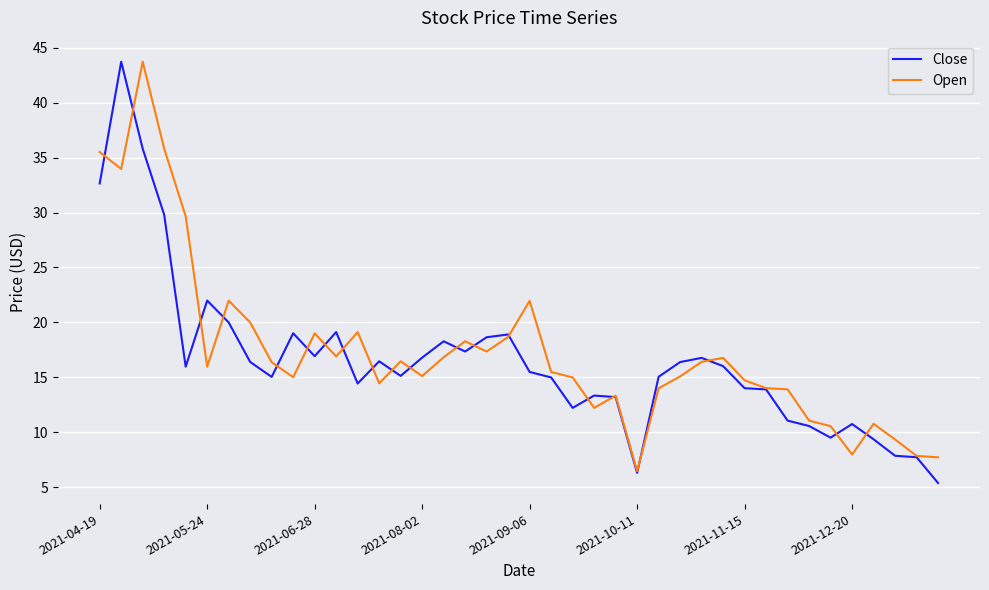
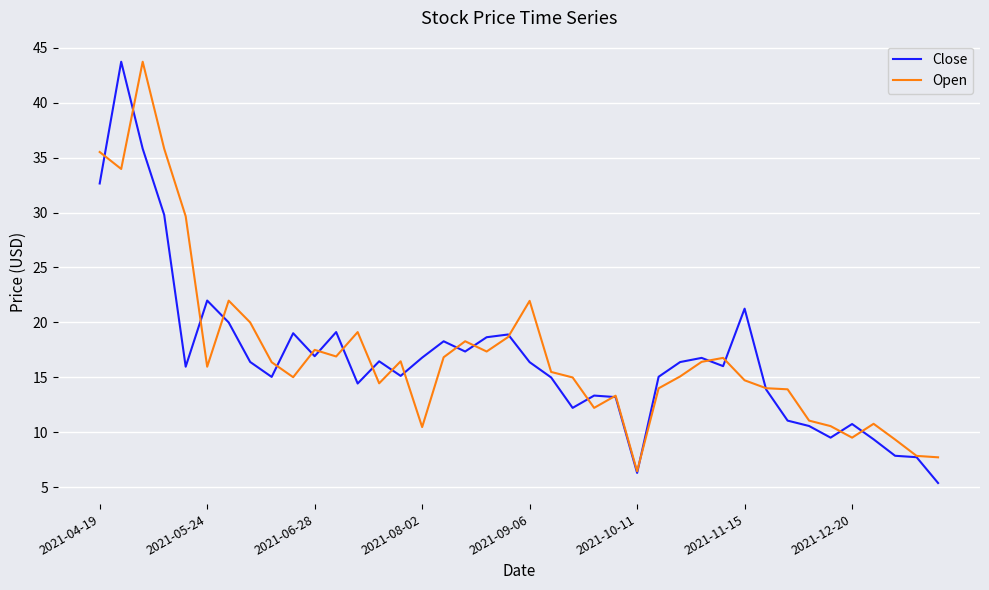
Open, 2021-06-28: 19.0 -> 17.5
Open, 2021-08-02: 15.1 -> 10.5
Close, 2021-09-06: 15.5 -> 16.4
Close, 2021-11-15: 14.0 -> 21.3
Open, 2021-12-20: 8.0 -> 9.5
